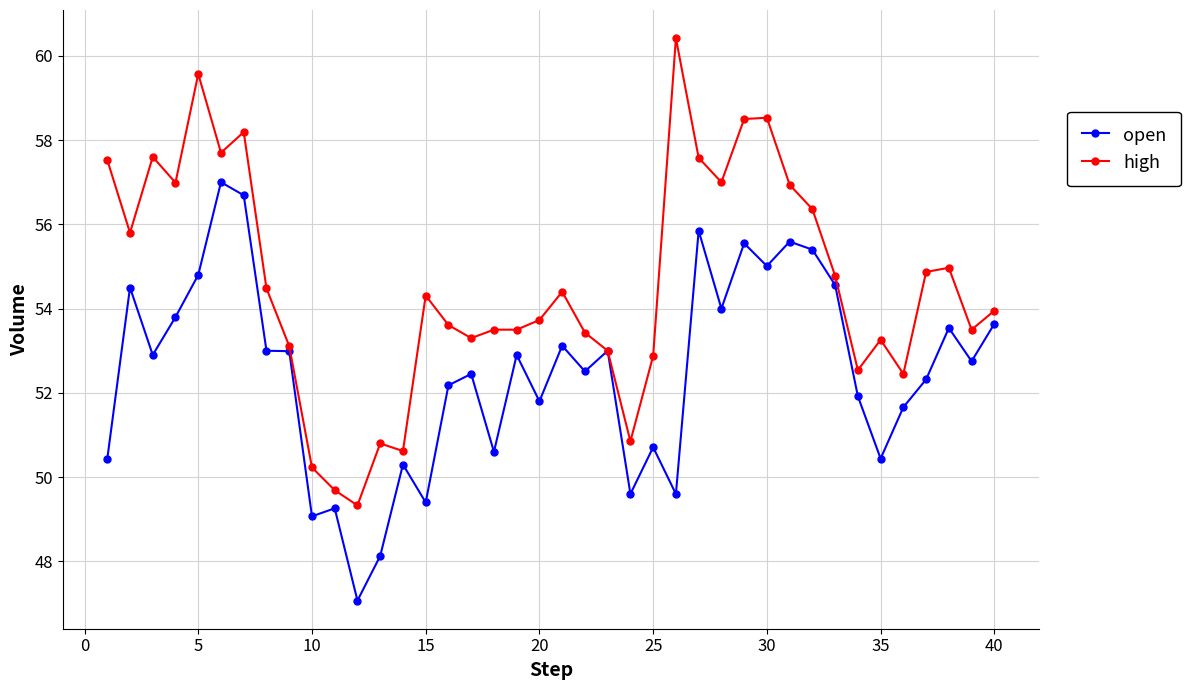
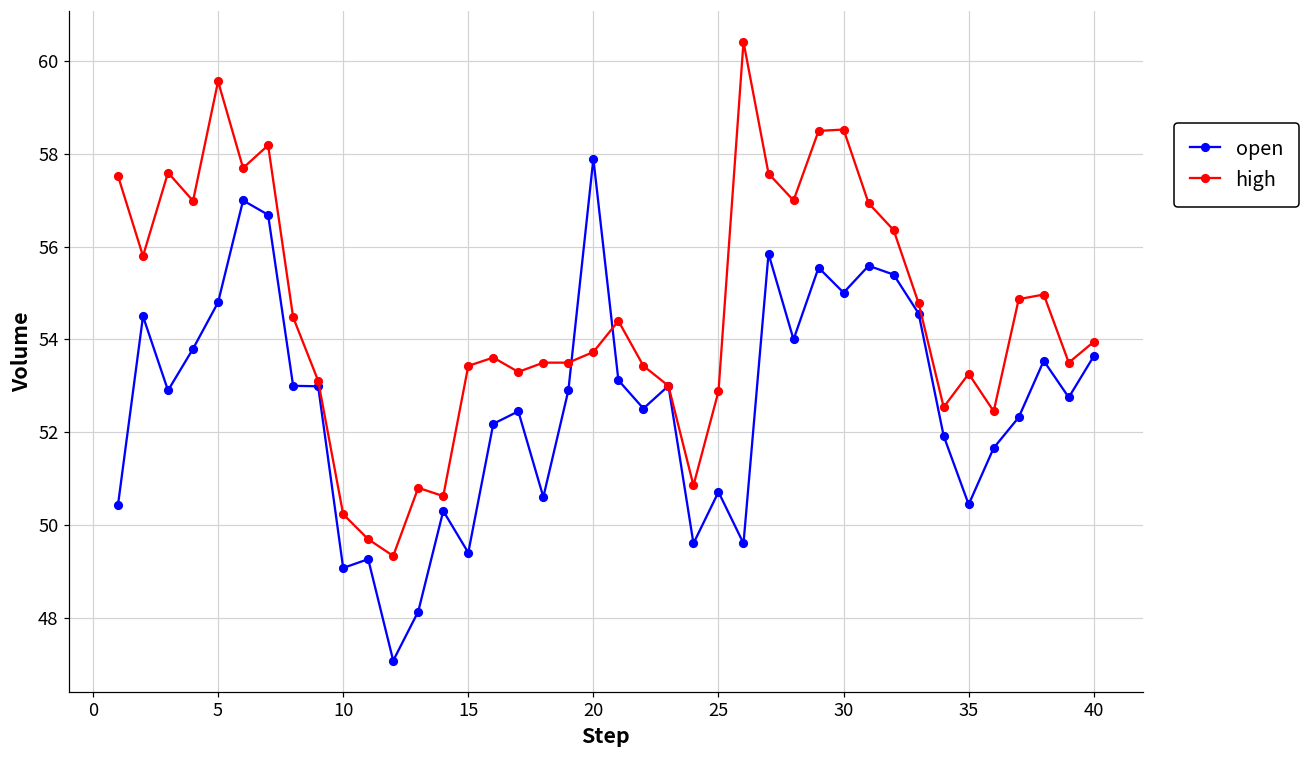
high, 15: 54.3 -> 53.4
open, 20: 51.8 -> 57.9
